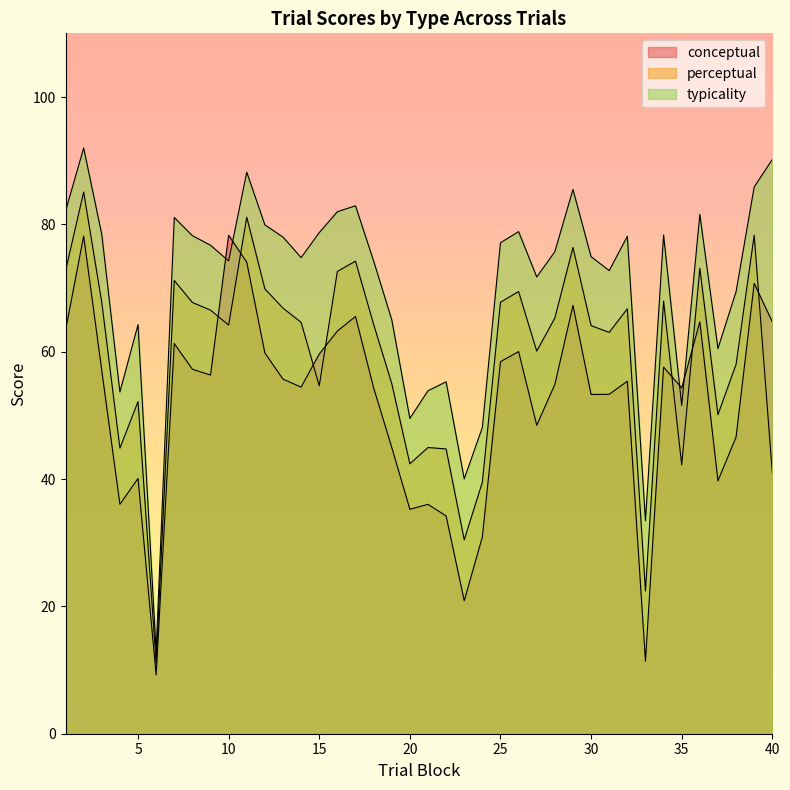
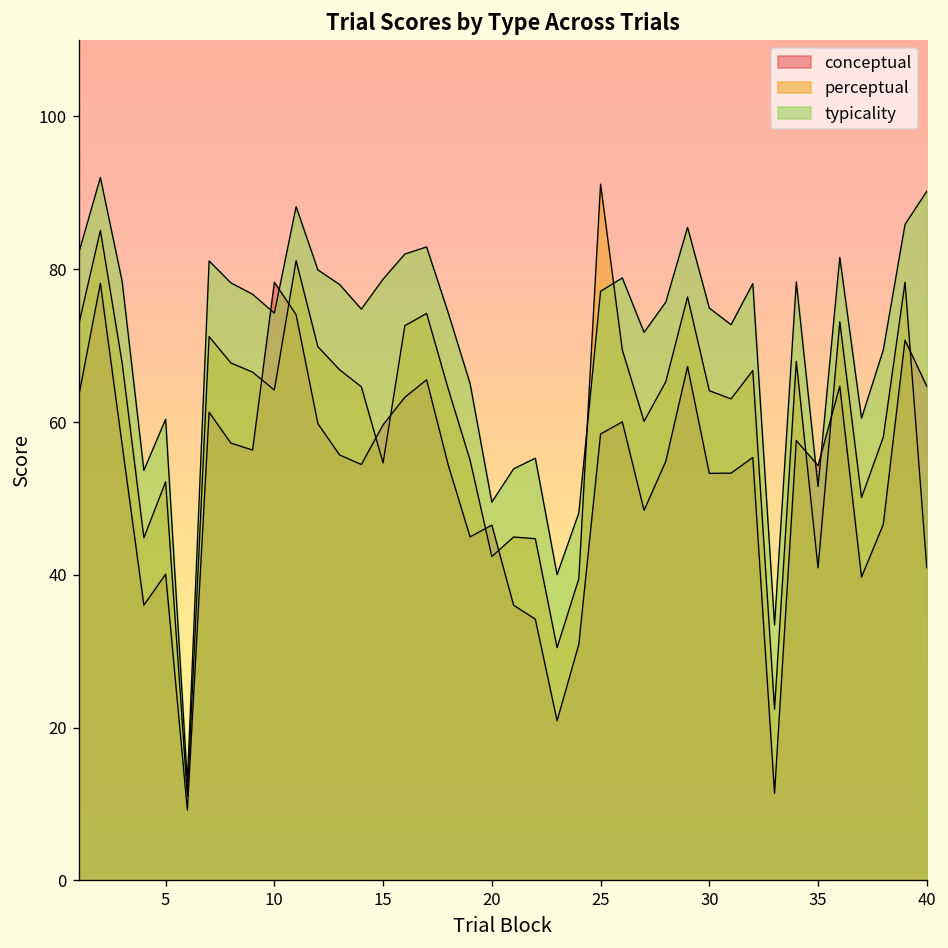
typicality, 5: 64 -> 60
conceptual, 20: 35 -> 47
perceptual, 25: 68 -> 91
perceptual, 35: 42 -> 41
